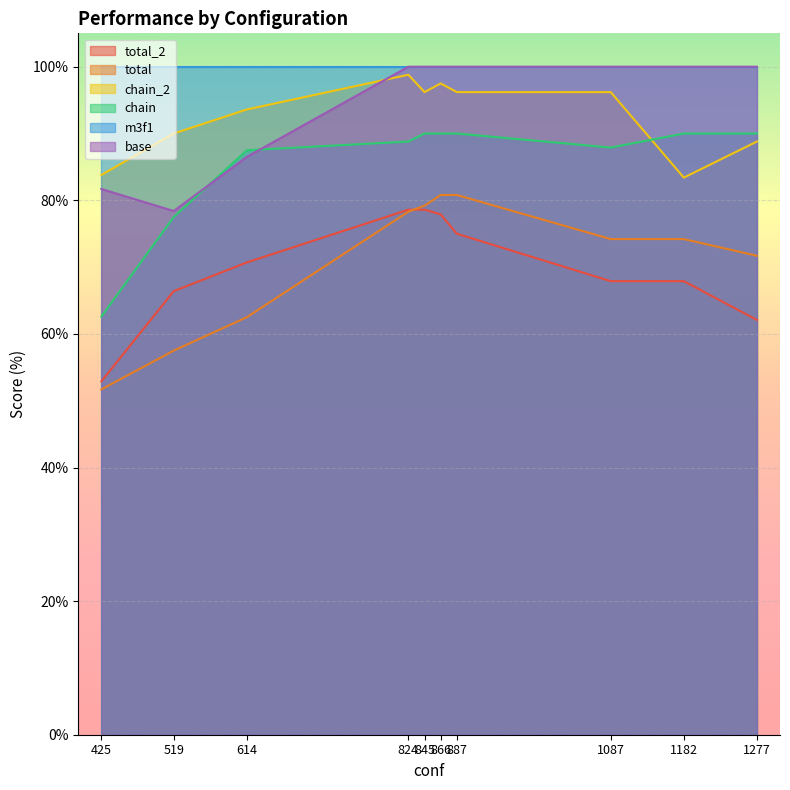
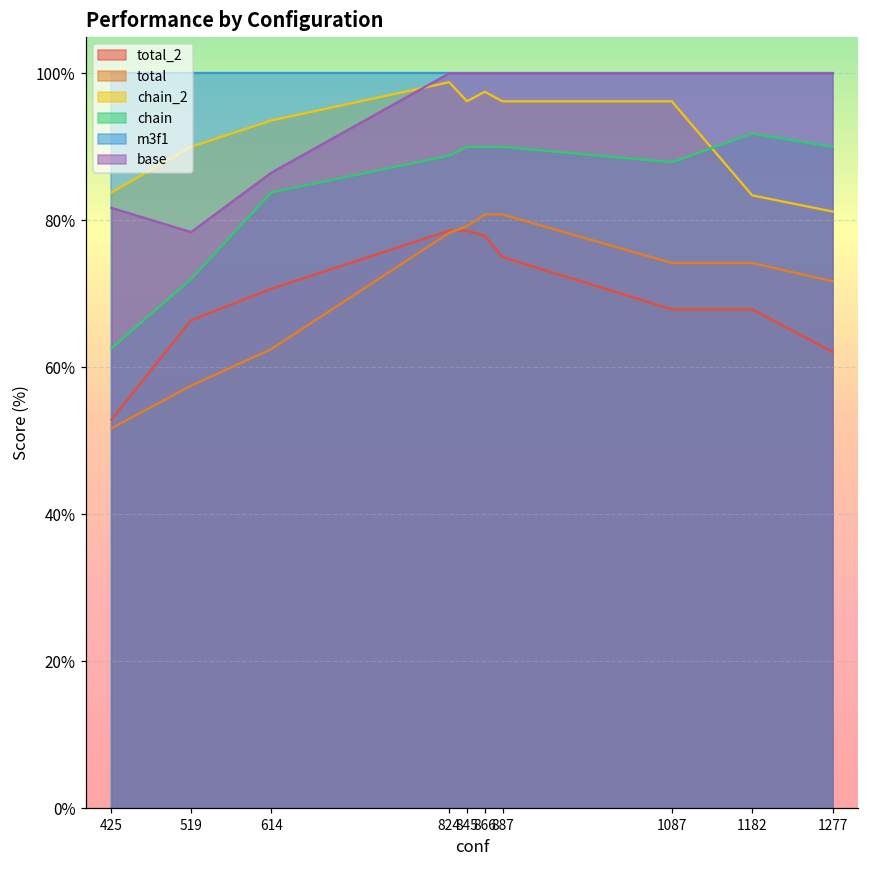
chain, 519: 78% -> 72%
chain, 614: 88% -> 84%
chain, 1182: 90% -> 92%
chain_2, 1277: 89% -> 81%
